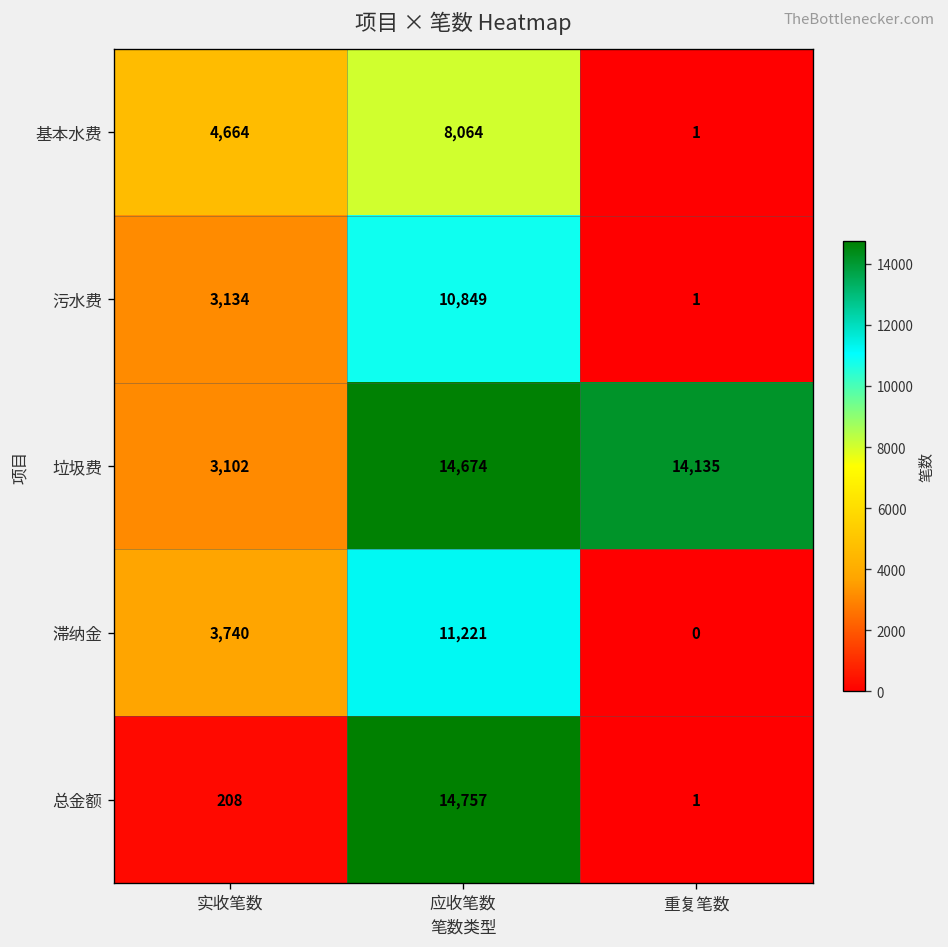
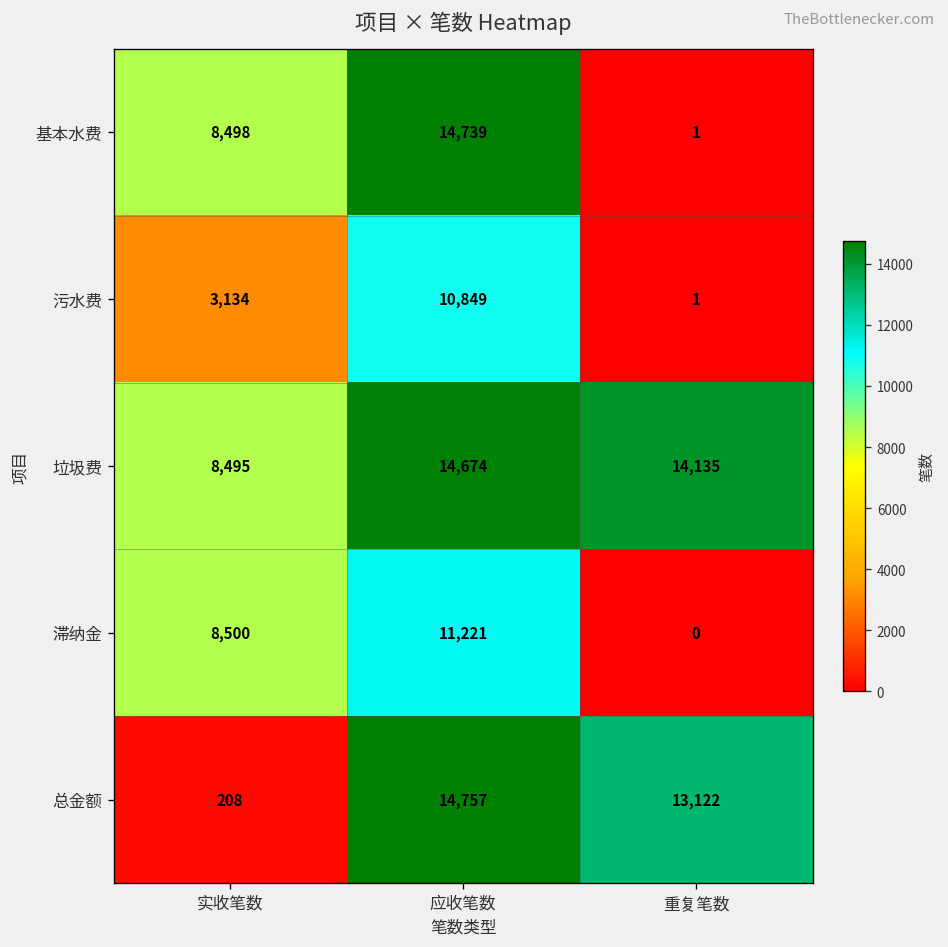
基本水费, 实收笔数: 4,664 -> 8,498
基本水费, 应收笔数: 8,064 -> 14,739
垃圾费, 实收笔数: 3,102 -> 8,495
滞纳金, 实收笔数: 3,740 -> 8,500
总金额, 重复笔数: 1 -> 13,122
